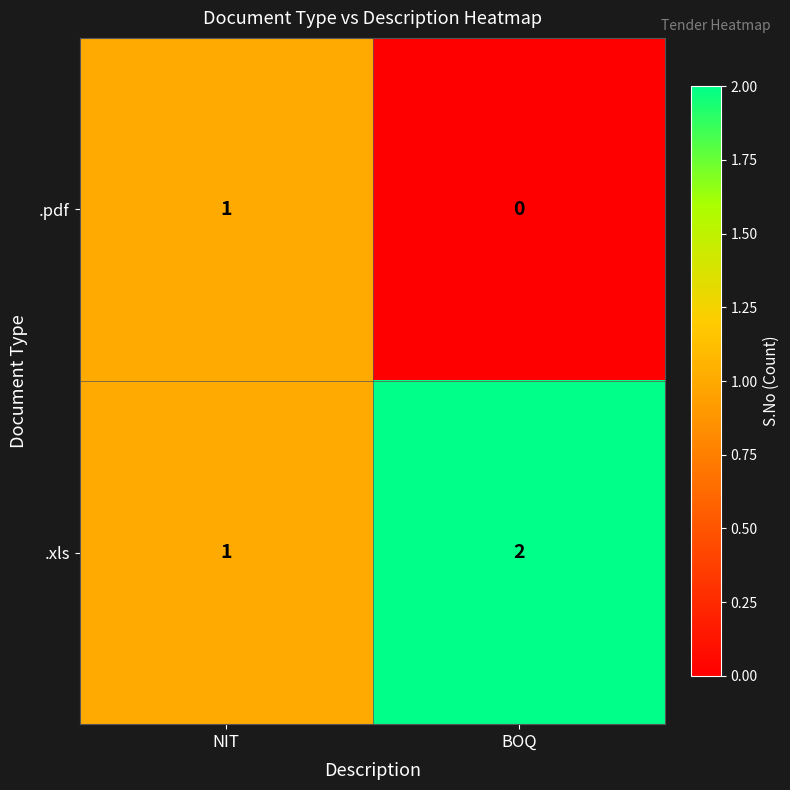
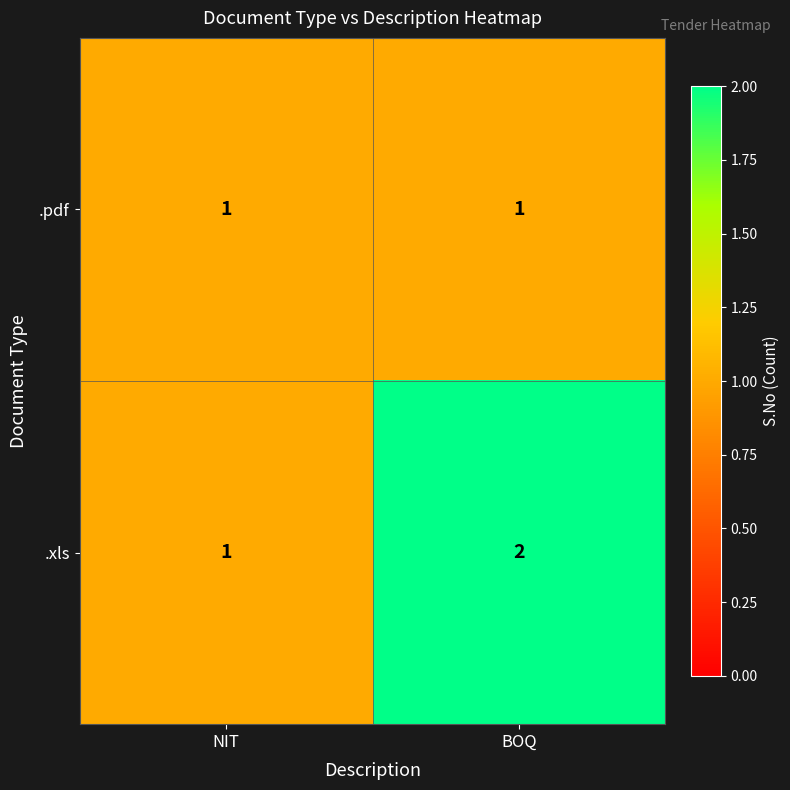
.pdf, BOQ: 0 -> 1
